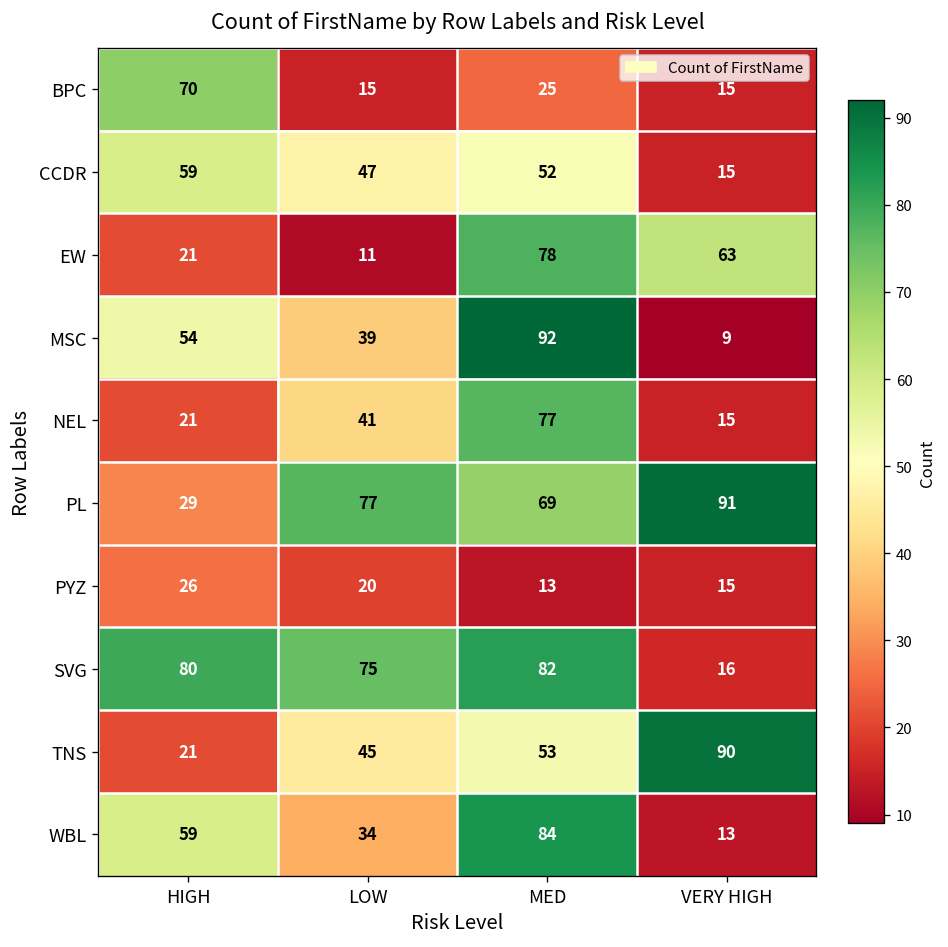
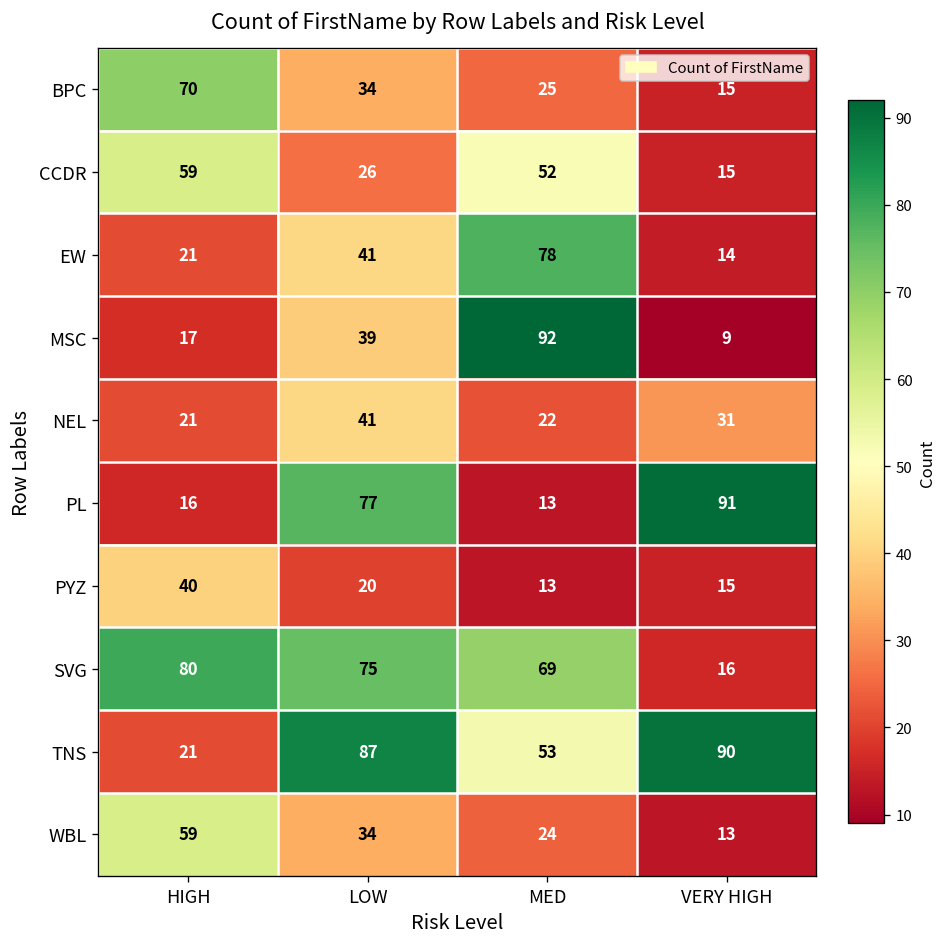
BPC, LOW: 15 -> 34
CCDR, LOW: 47 -> 26
EW, LOW: 11 -> 41
EW, VERY HIGH: 63 -> 14
MSC, HIGH: 54 -> 17
NEL, MED: 77 -> 22
NEL, VERY HIGH: 15 -> 31
PL, HIGH: 29 -> 16
PL, MED: 69 -> 13
PYZ, HIGH: 26 -> 40
SVG, MED: 82 -> 69
TNS, LOW: 45 -> 87
WBL, MED: 84 -> 24
